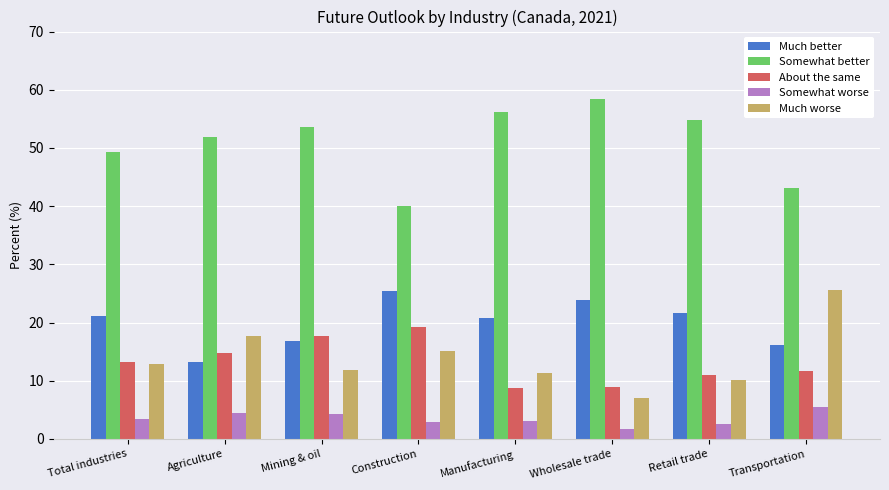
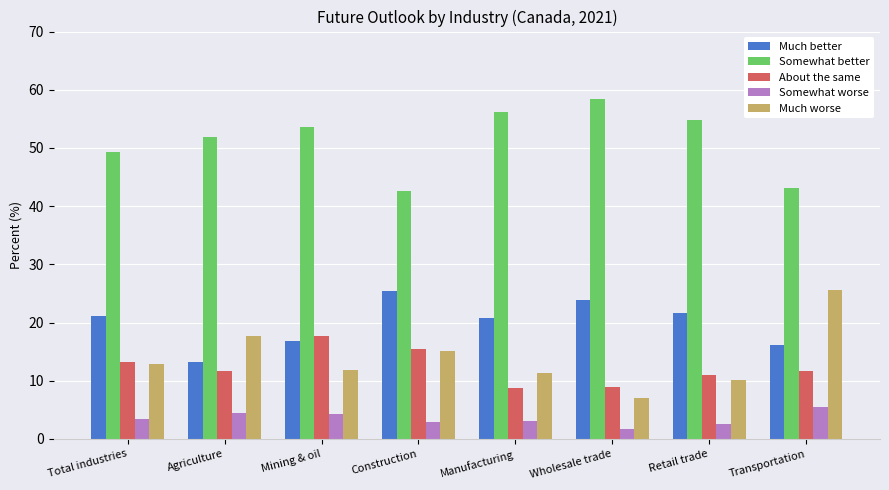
About the same, Agriculture: 15 -> 12
Somewhat better, Construction: 40 -> 43
About the same, Construction: 19 -> 15
